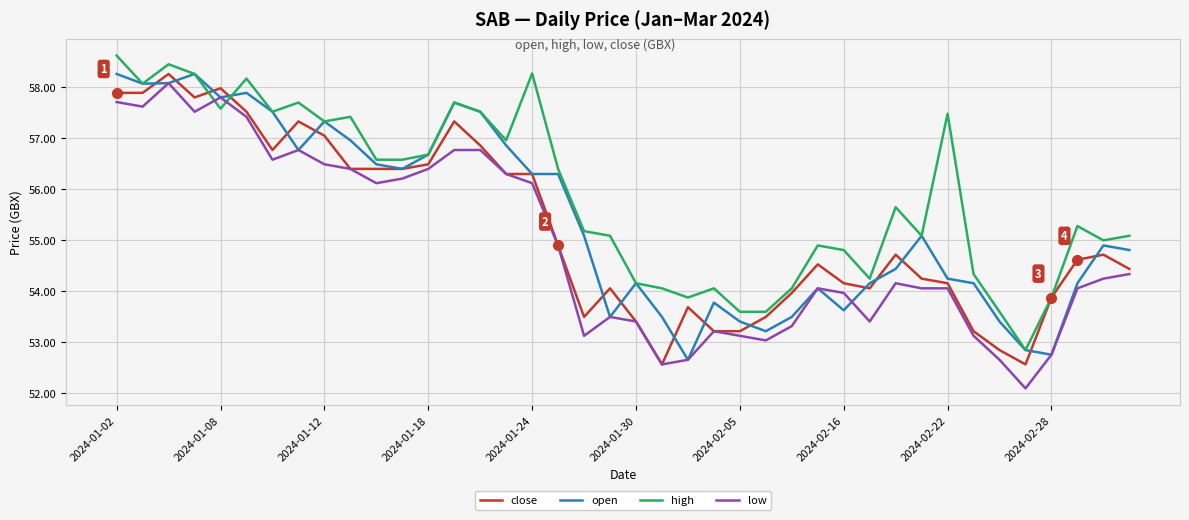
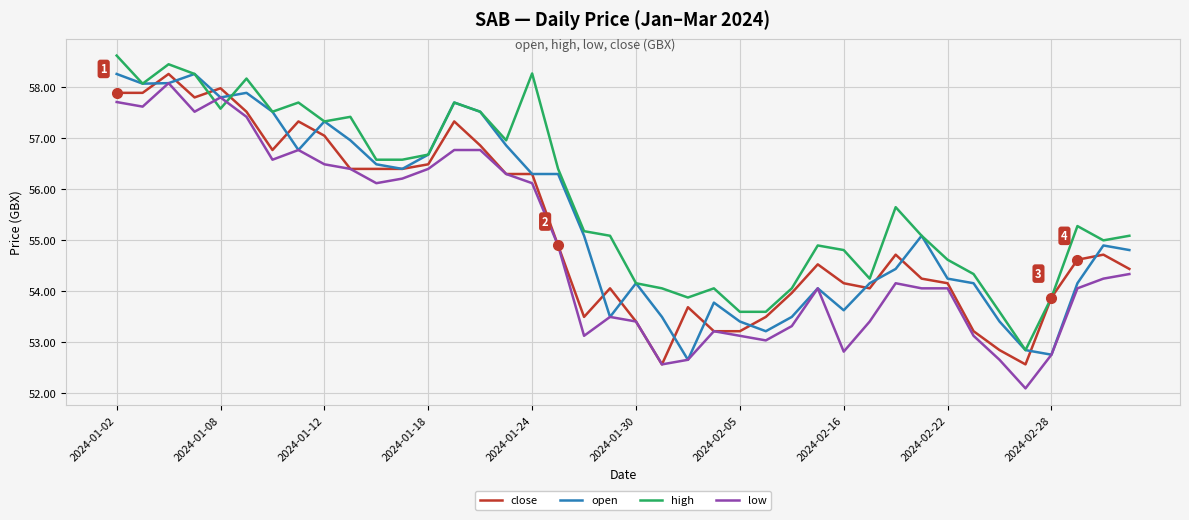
low, 2024-02-16: 54.0 -> 52.8
high, 2024-02-22: 57.5 -> 54.6
